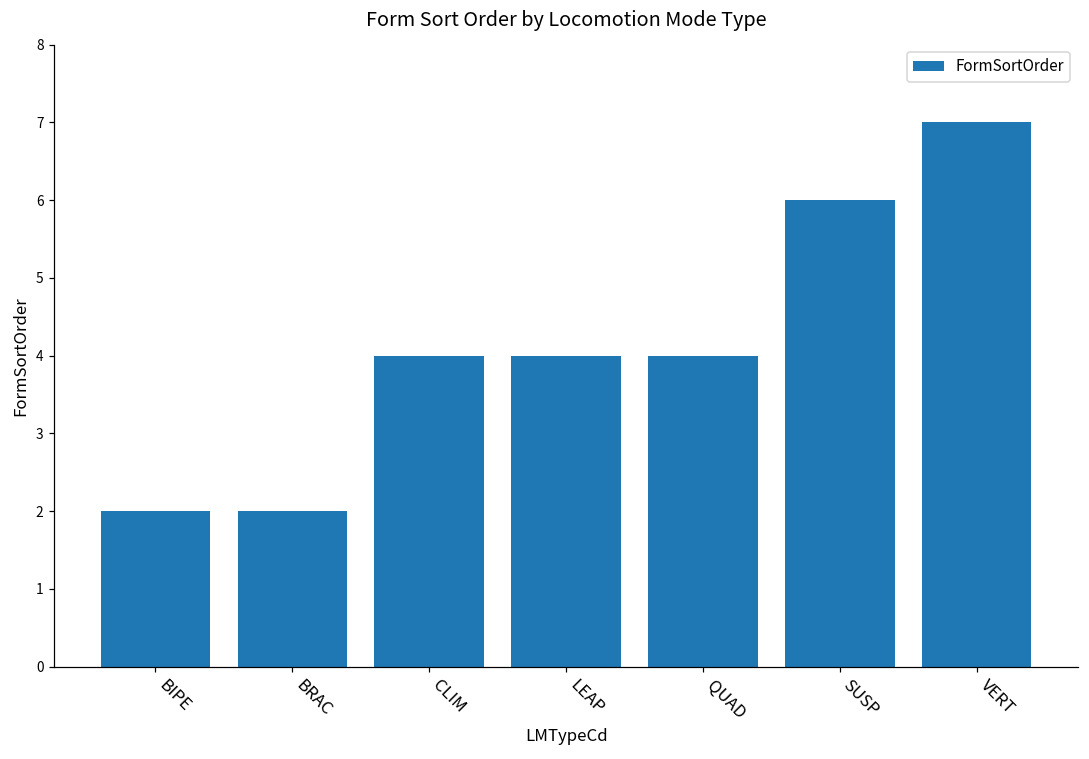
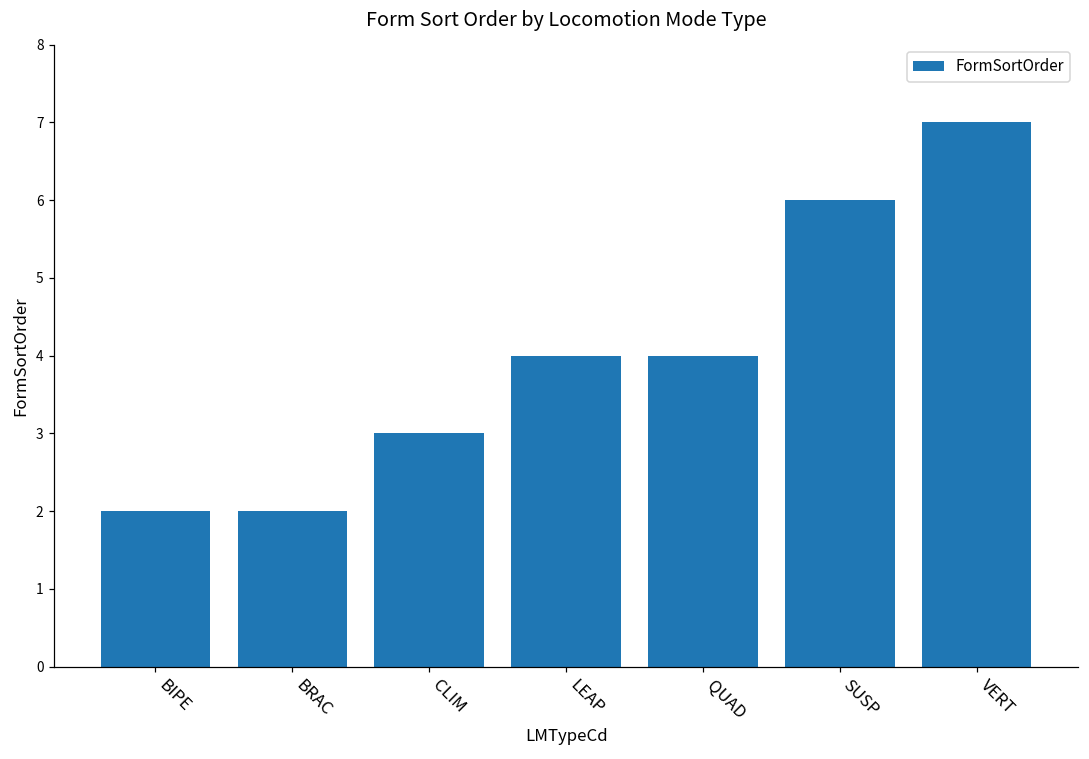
CLIM: 4 -> 3
